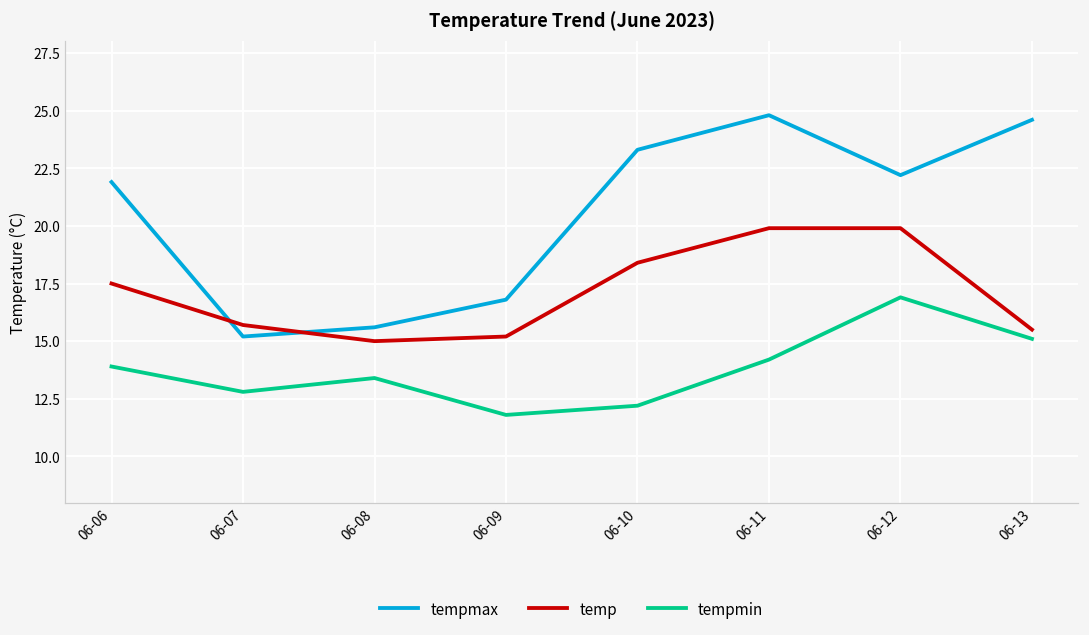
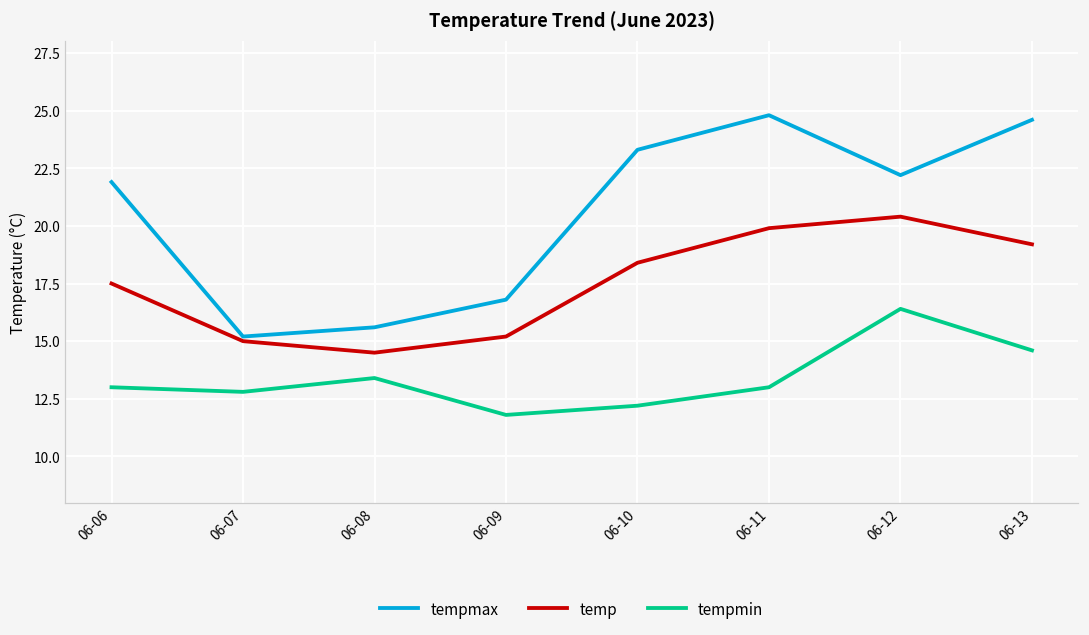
tempmin, 06-06: 13.9 -> 13.0
temp, 06-07: 15.7 -> 15.0
temp, 06-08: 15.0 -> 14.5
tempmin, 06-11: 14.2 -> 13.0
temp, 06-12: 19.9 -> 20.4
tempmin, 06-12: 16.9 -> 16.4
temp, 06-13: 15.5 -> 19.2
tempmin, 06-13: 15.1 -> 14.6
